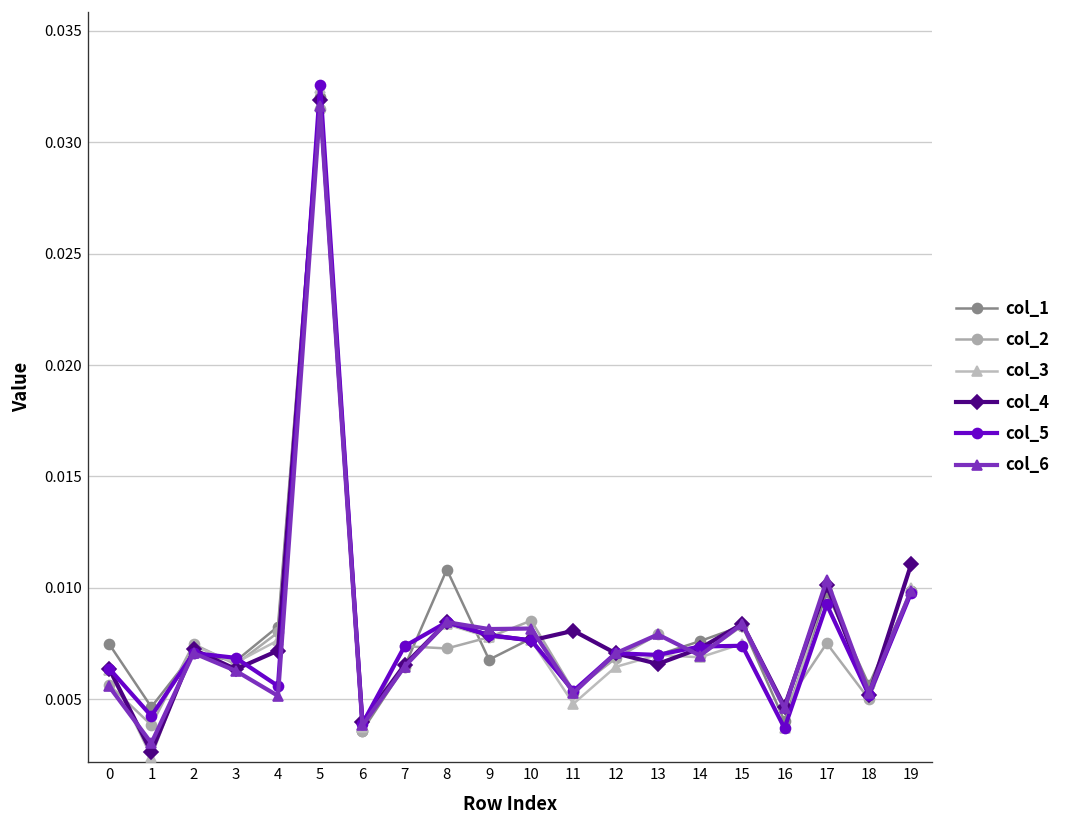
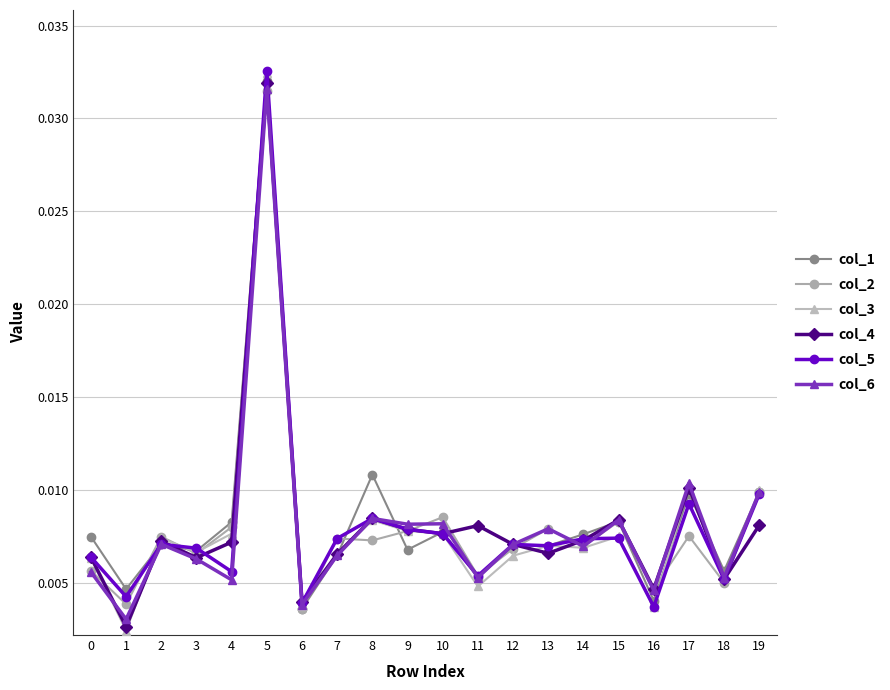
col_4, 19: 0.0111 -> 0.0081
